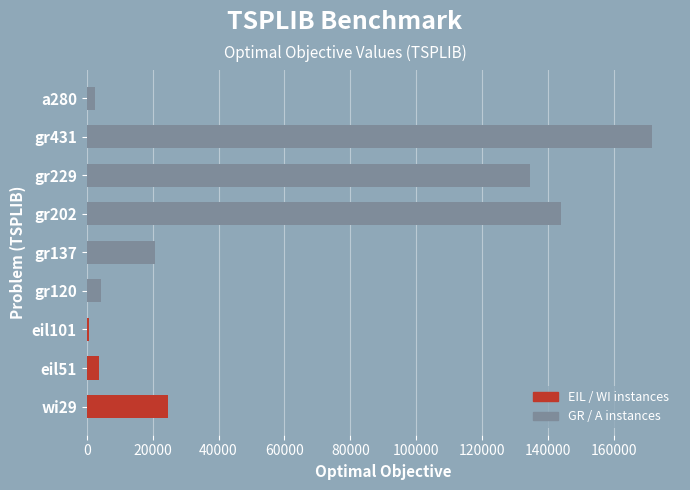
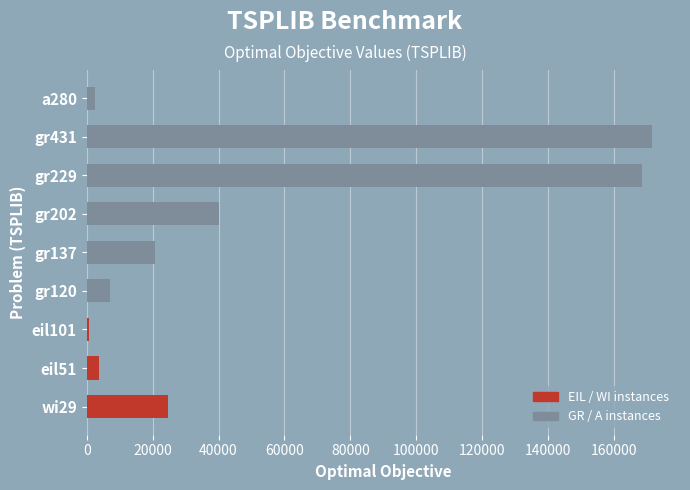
gr229: 135000 -> 168000
gr202: 144000 -> 40000
gr120: 4000 -> 7000
